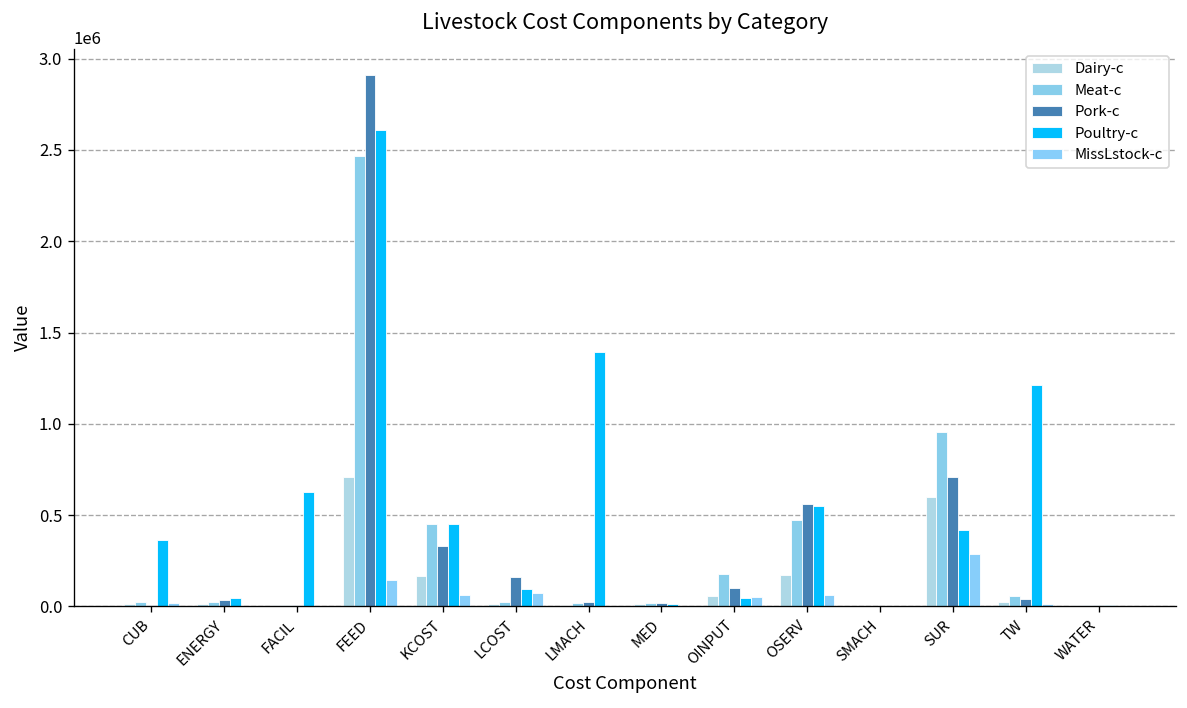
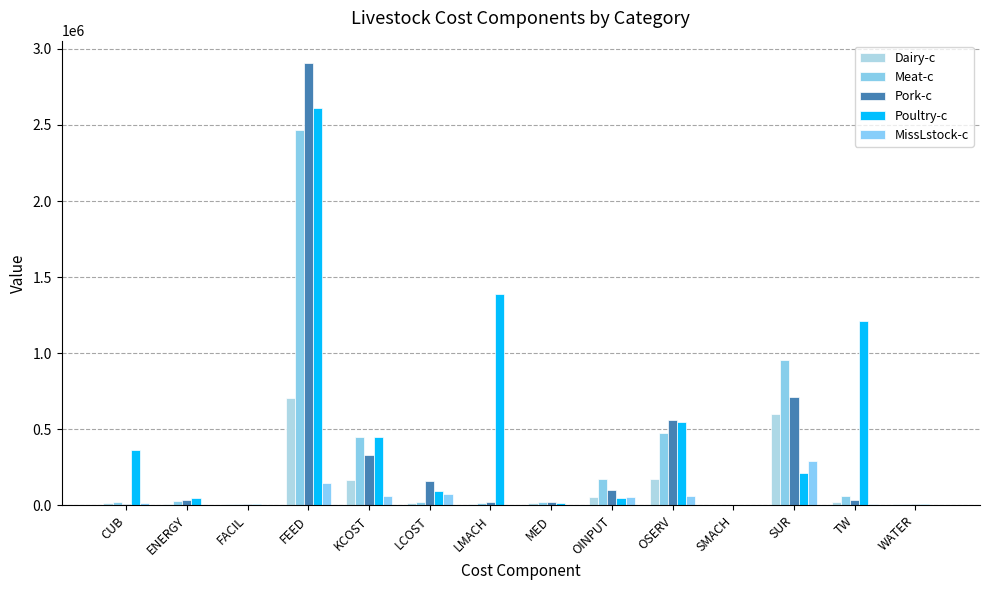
Poultry-c, FACIL: 630000 -> 10000
Poultry-c, SUR: 420000 -> 210000
